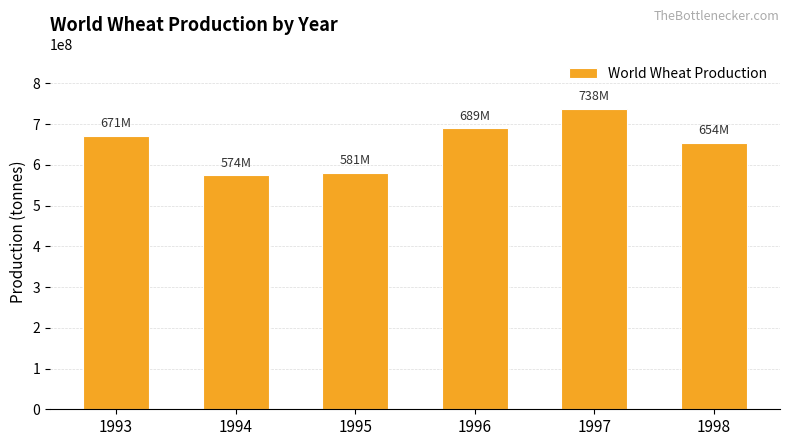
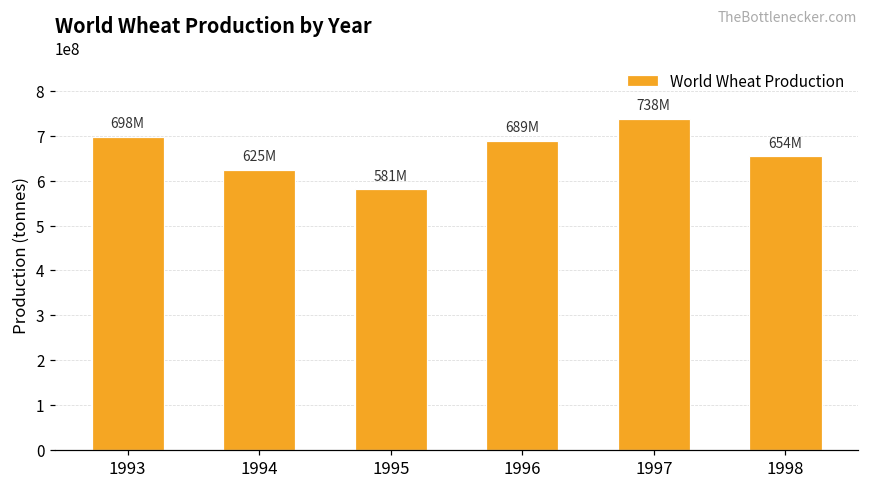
1993: 671M -> 698M
1994: 574M -> 625M
